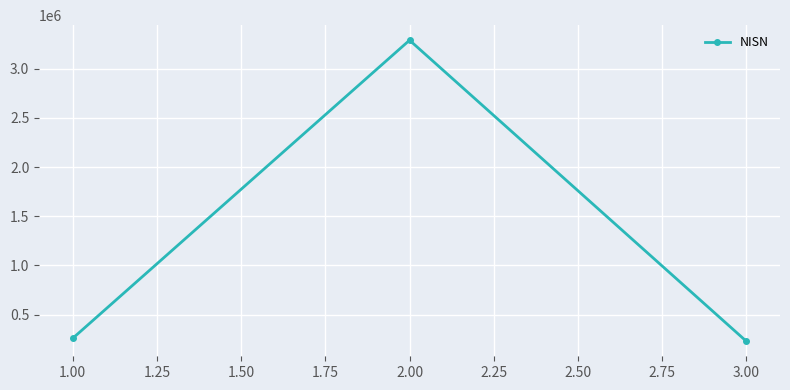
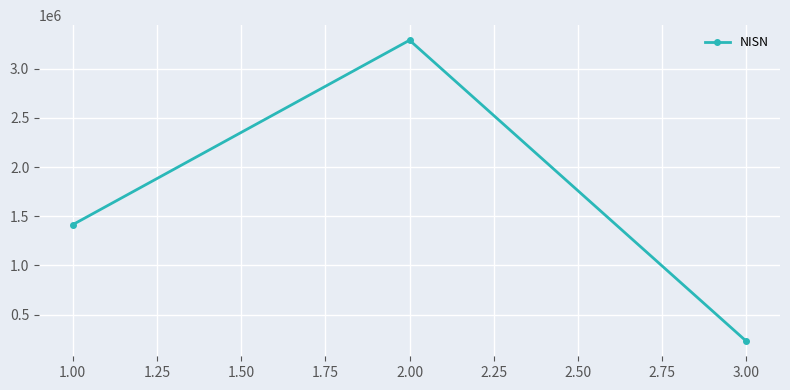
1.00: 300000 -> 1400000
